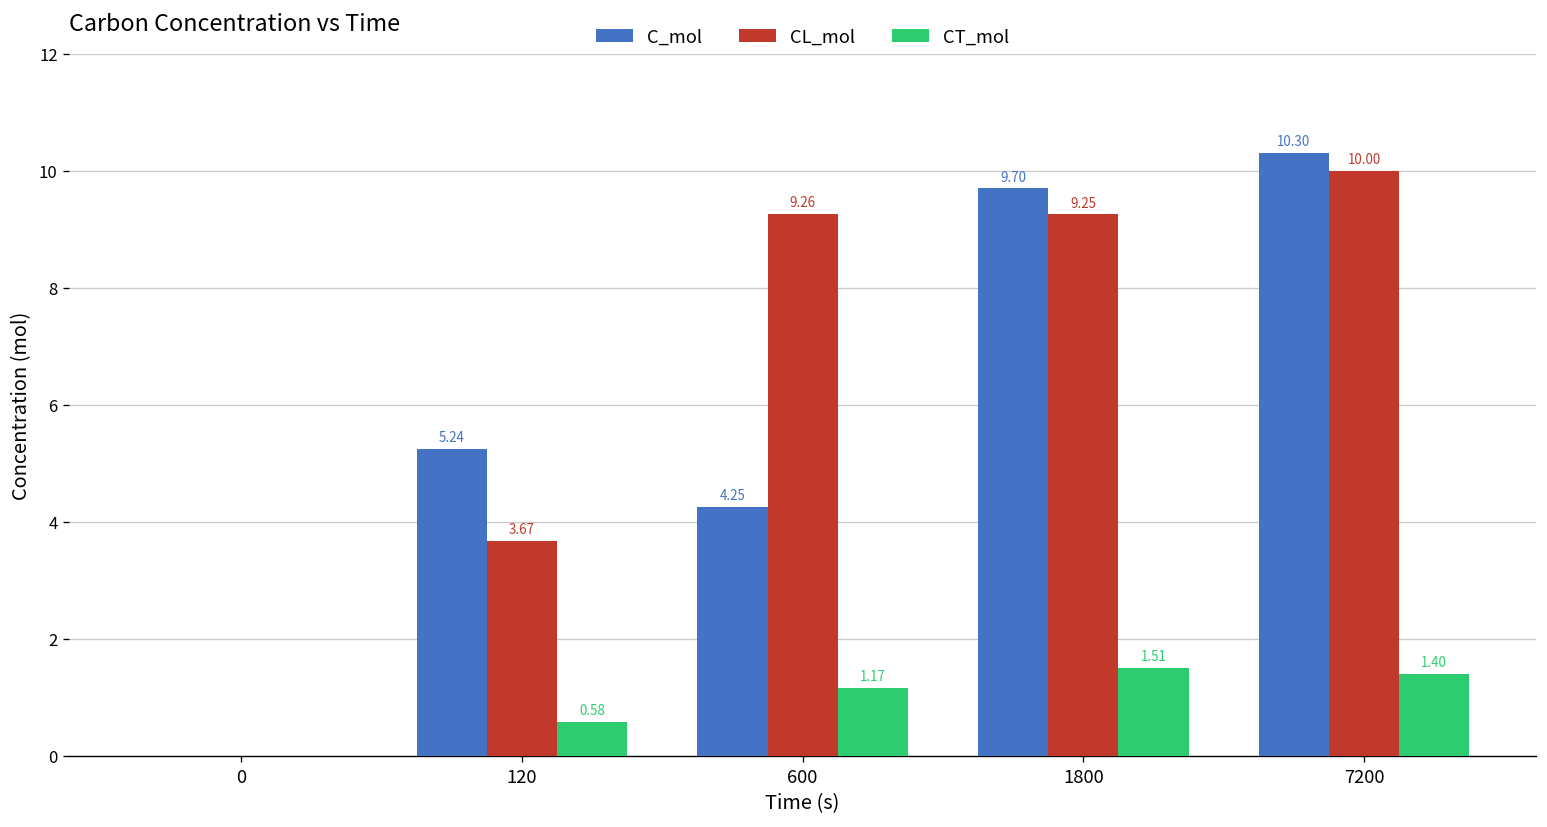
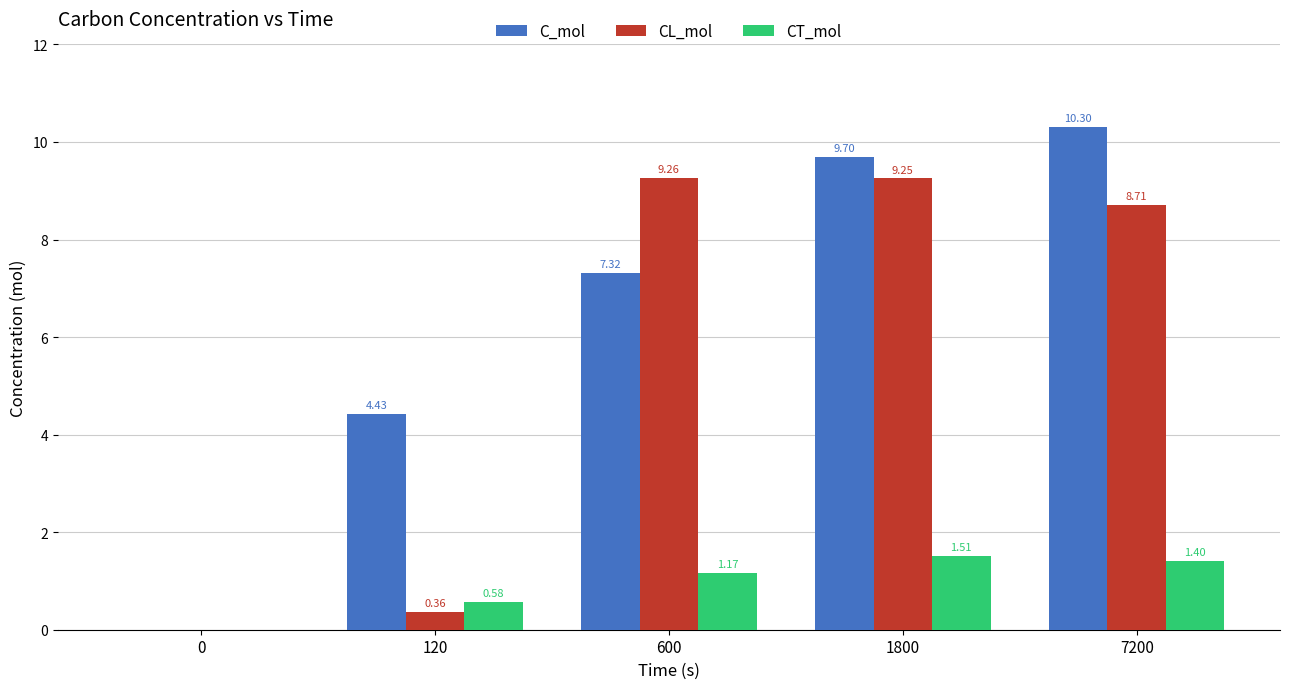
C_mol, 120: 5.24 -> 4.43
CL_mol, 120: 3.67 -> 0.36
C_mol, 600: 4.25 -> 7.32
CL_mol, 7200: 10.00 -> 8.71
